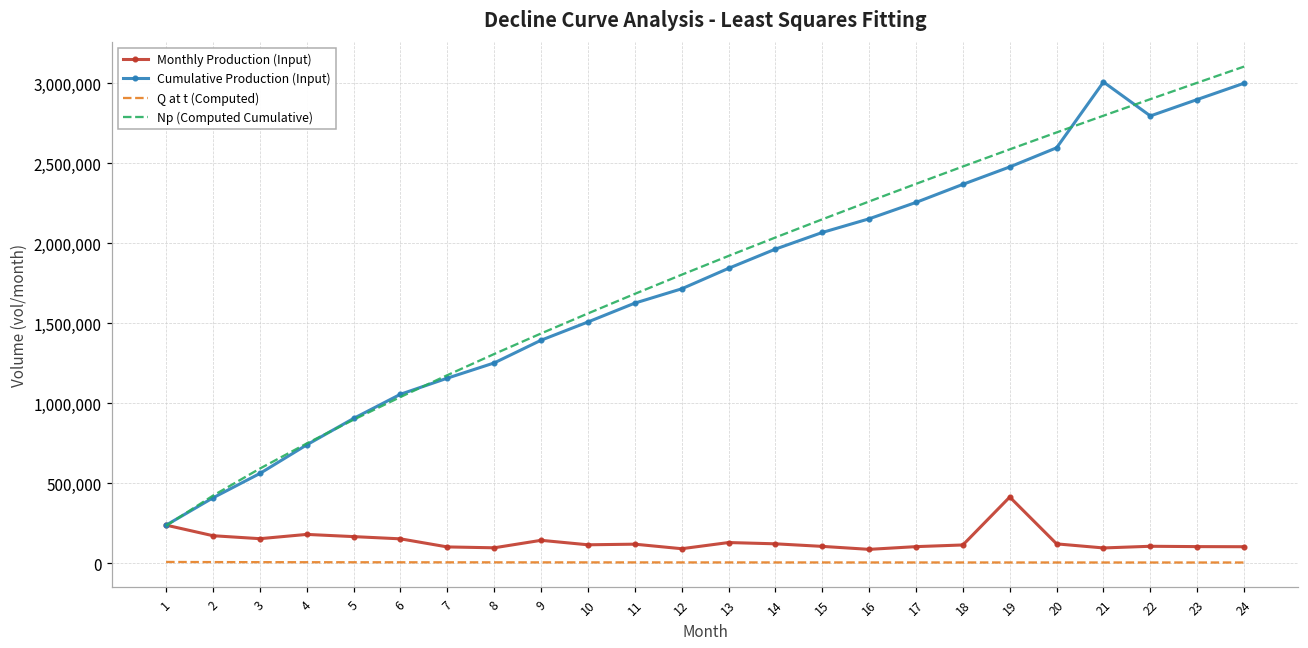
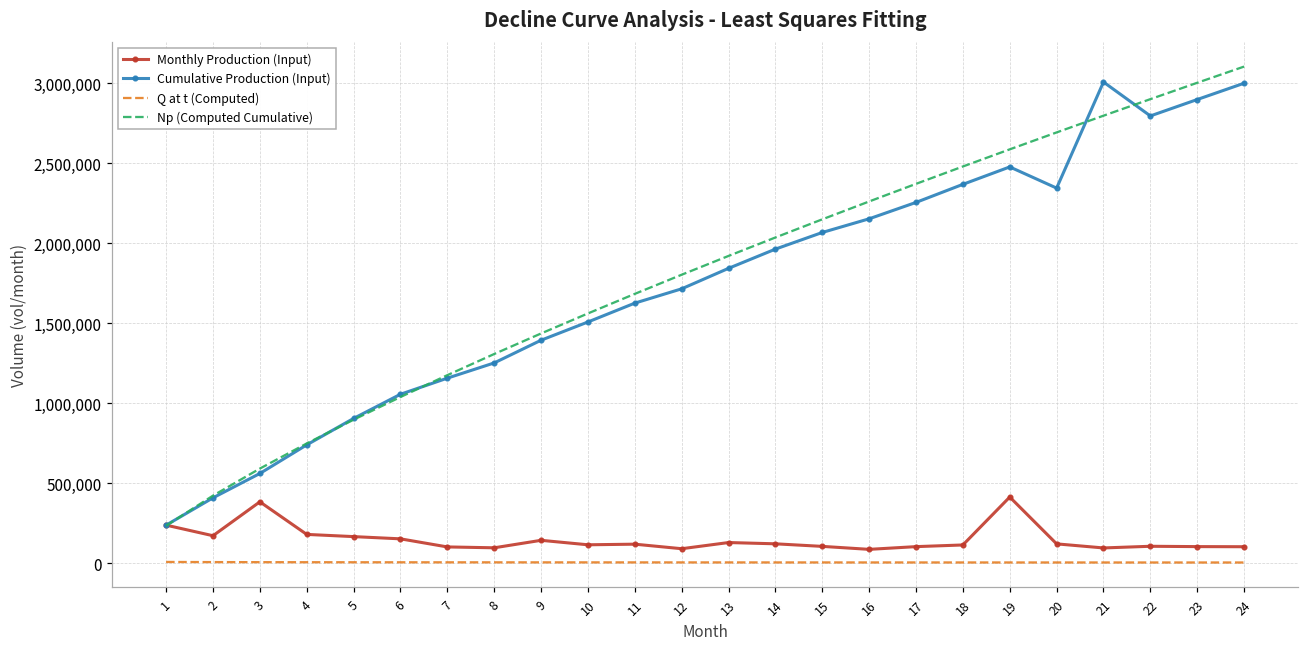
Monthly Production (Input), 3: 150,000 -> 380,000
Cumulative Production (Input), 20: 2,600,000 -> 2,340,000
